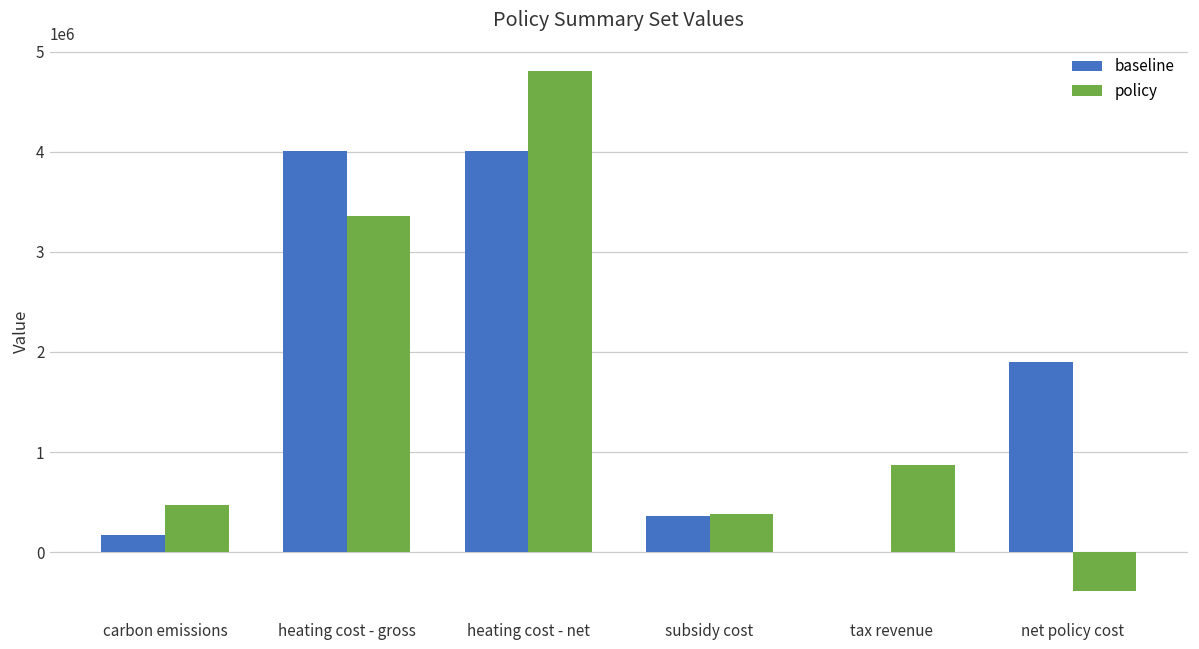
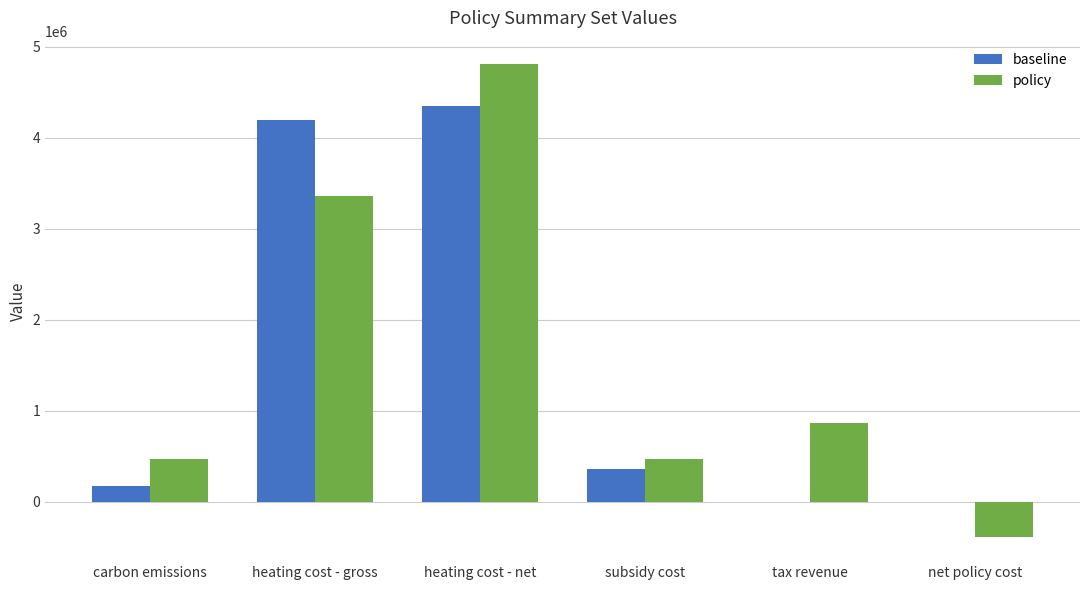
baseline, heating cost - gross: 4000000 -> 4200000
baseline, heating cost - net: 4000000 -> 4300000
policy, subsidy cost: 400000 -> 500000
baseline, net policy cost: 1900000 -> 0
